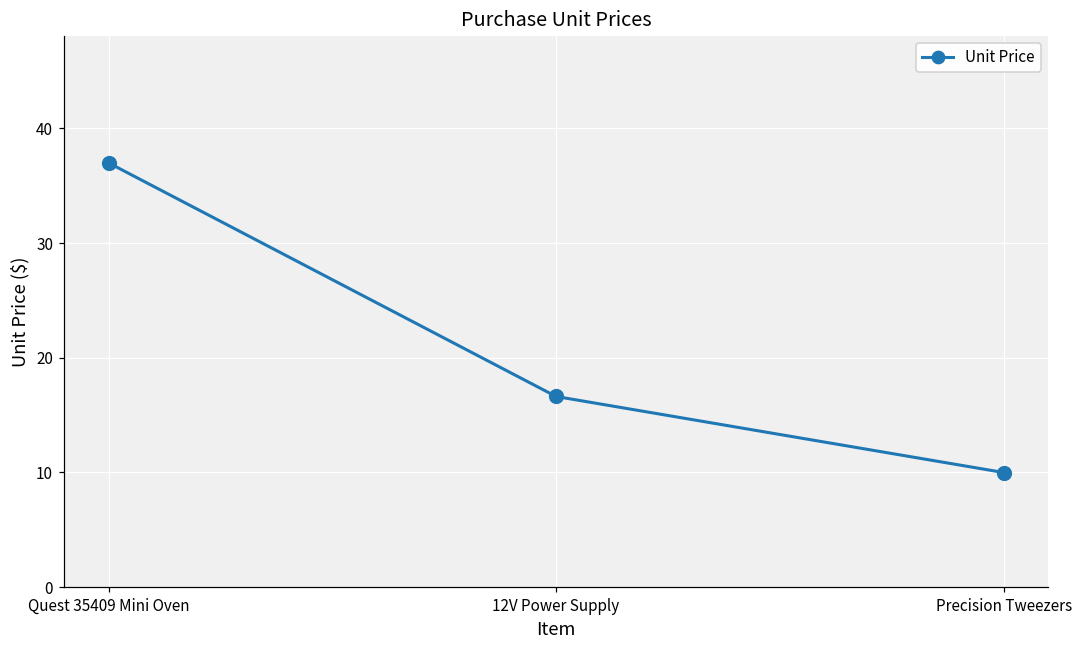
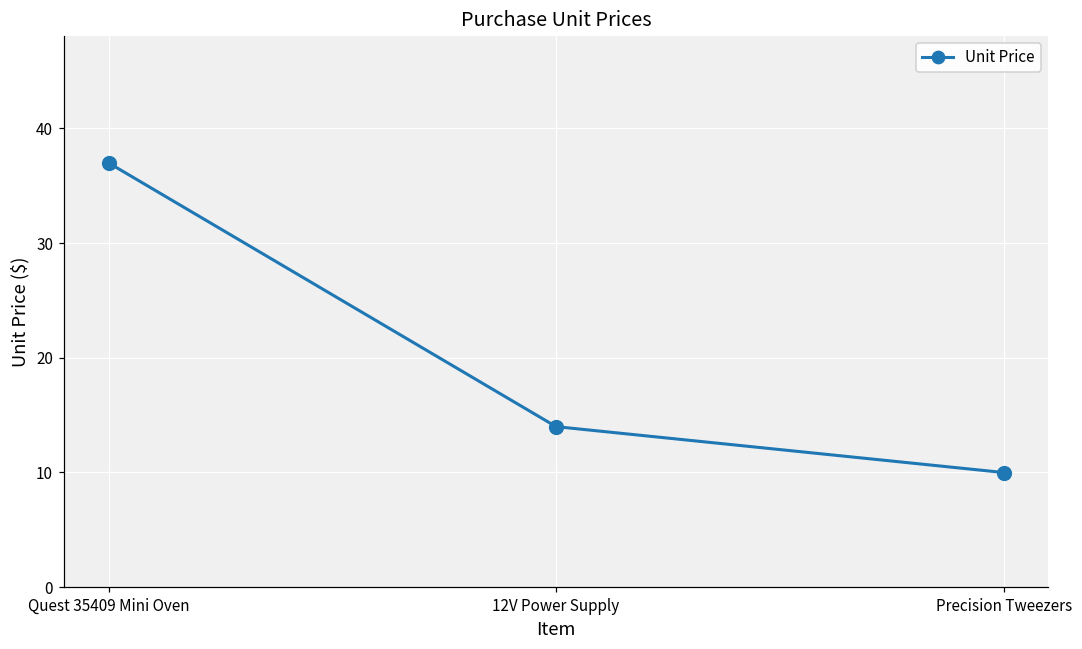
12V Power Supply: 16.6 -> 14.0
